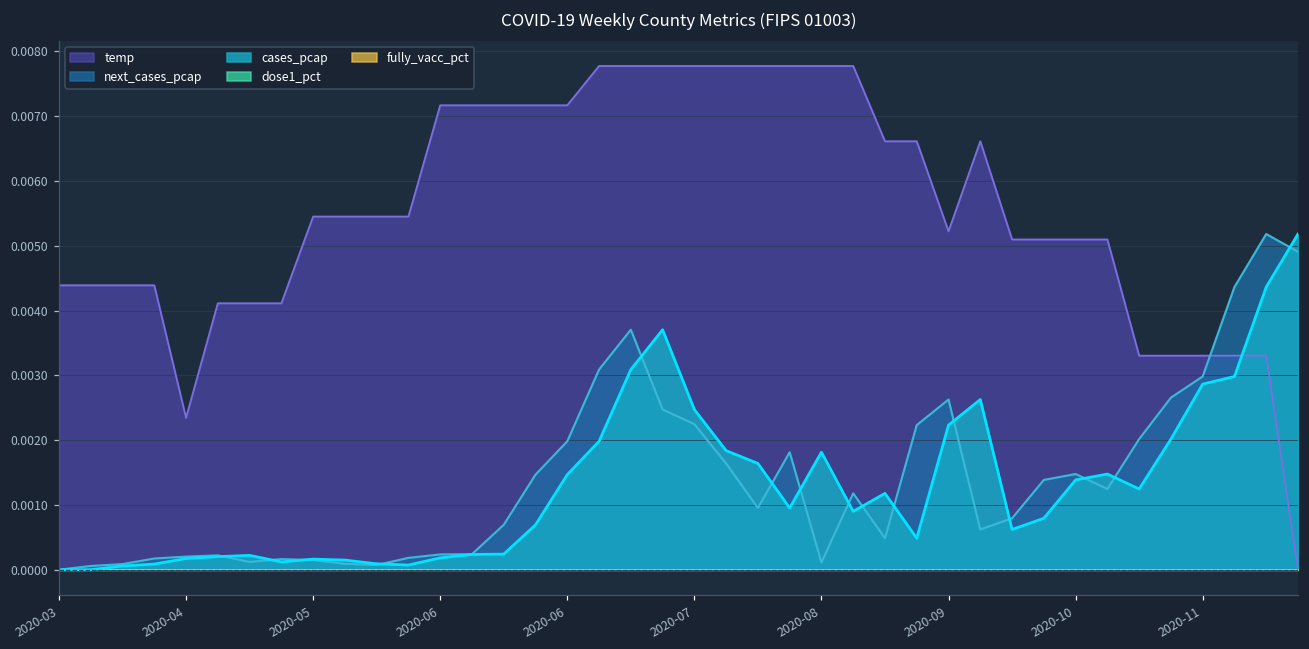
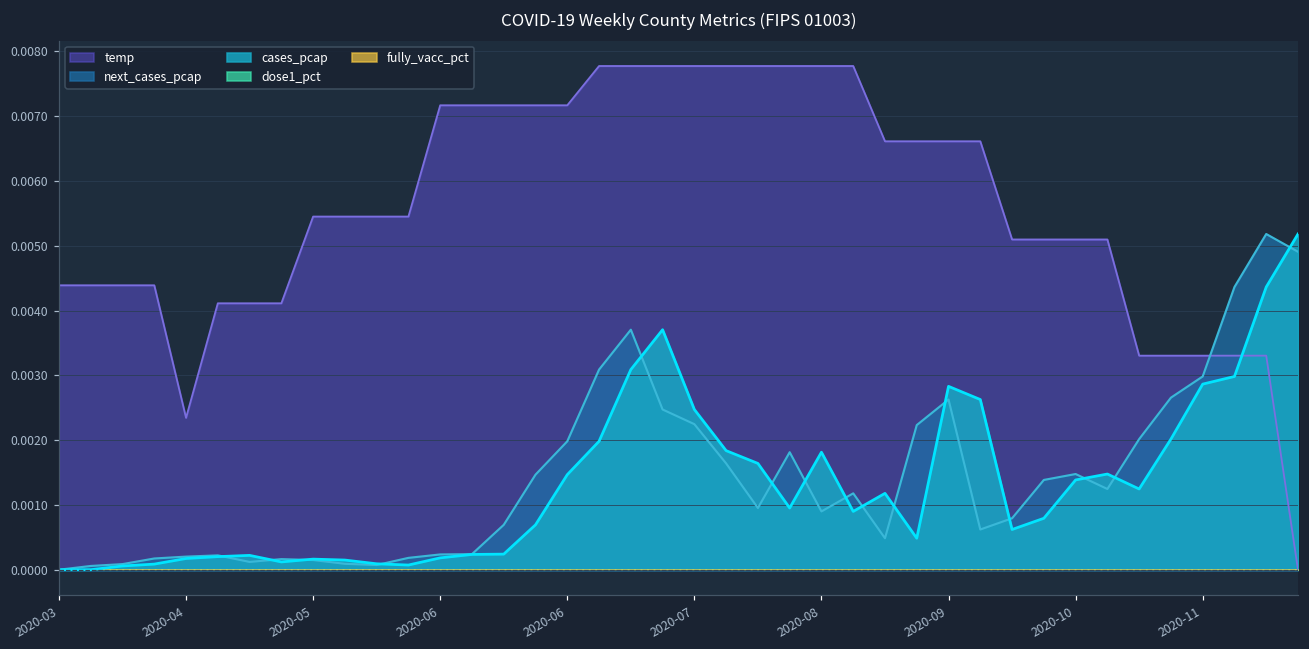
next_cases_pcap, 2020-08: 0.0001 -> 0.0009
temp, 2020-09: 0.0052 -> 0.0066
cases_pcap, 2020-09: 0.0022 -> 0.0028
